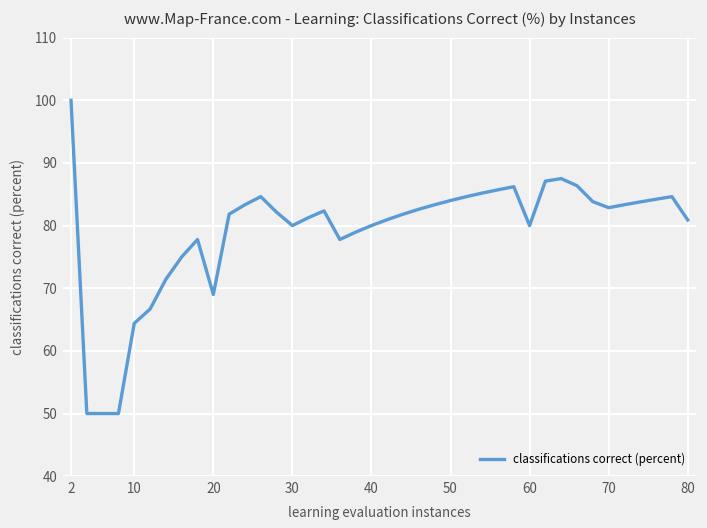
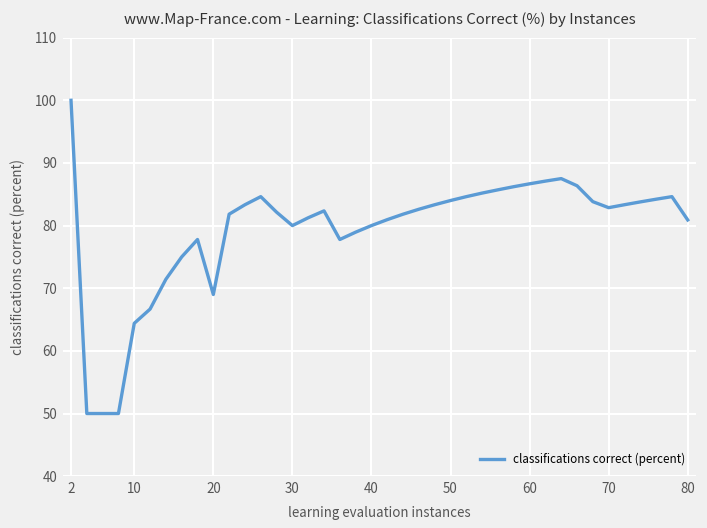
60: 80 -> 87
